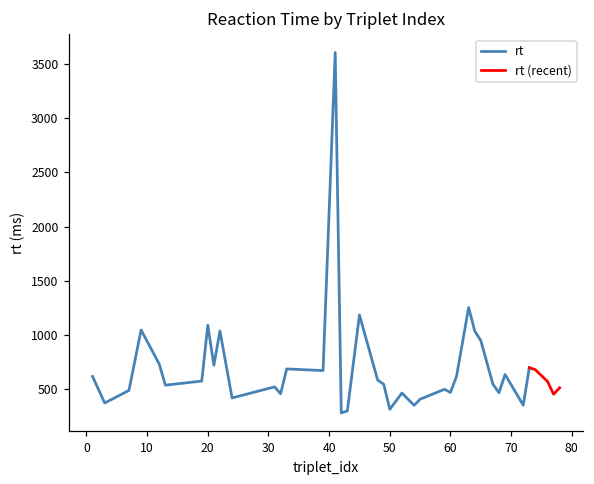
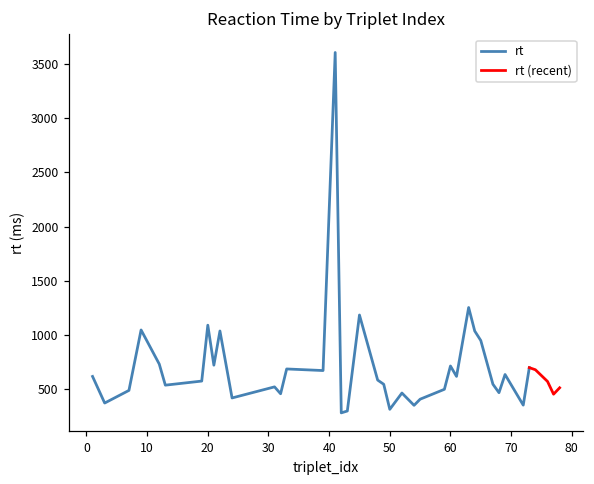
rt, 60: 500 -> 700
